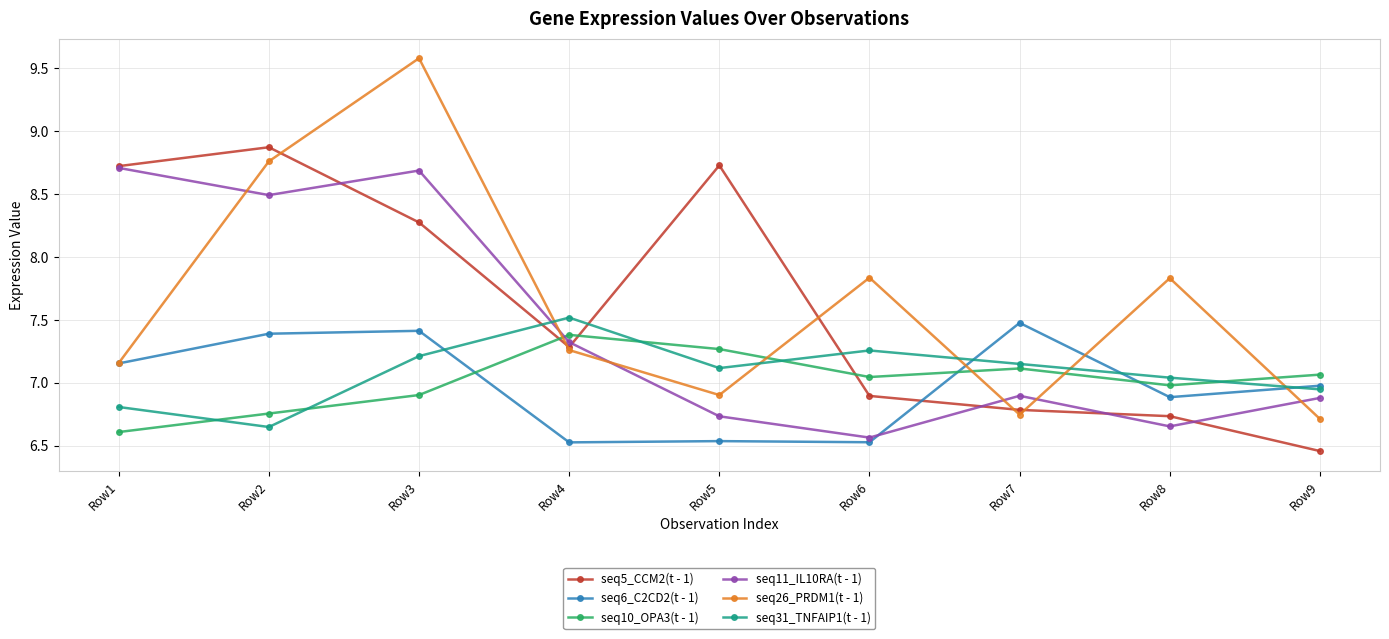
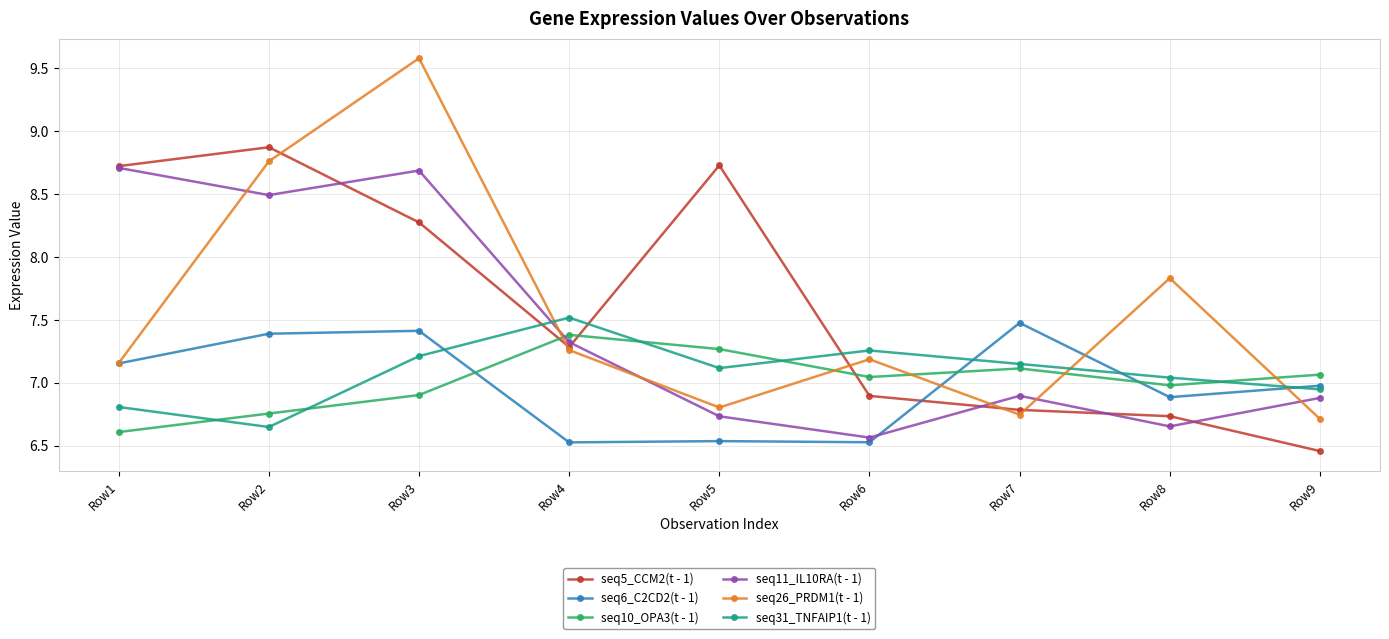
seq26_PRDM1(t - 1), Row5: 6.90 -> 6.80
seq26_PRDM1(t - 1), Row6: 7.83 -> 7.19
